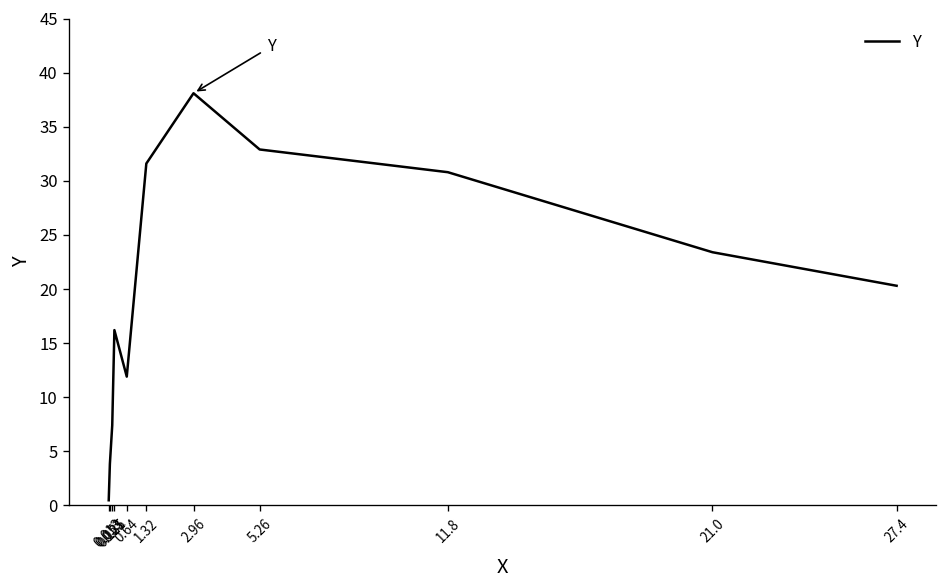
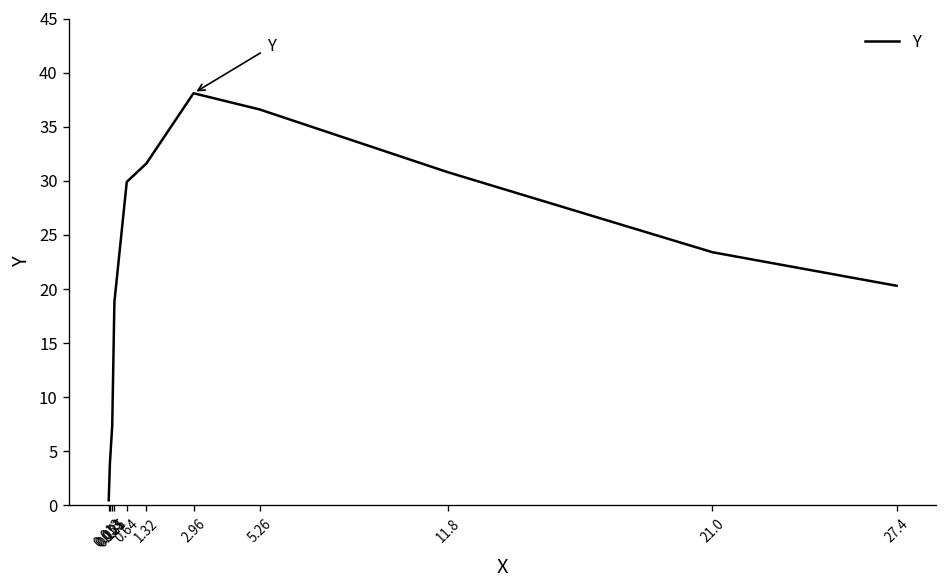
0.21: 16 -> 19
0.64: 12 -> 30
5.26: 33 -> 37
